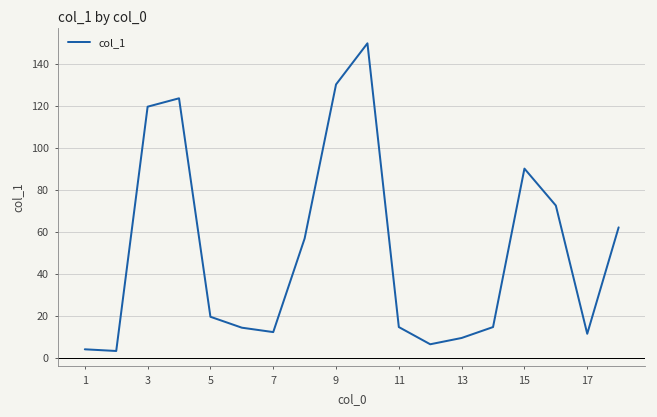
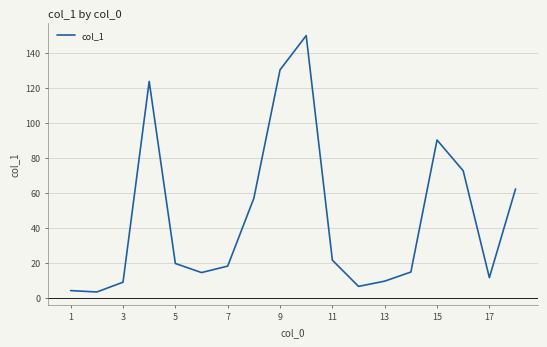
3: 120 -> 9
7: 12 -> 18
11: 15 -> 21
